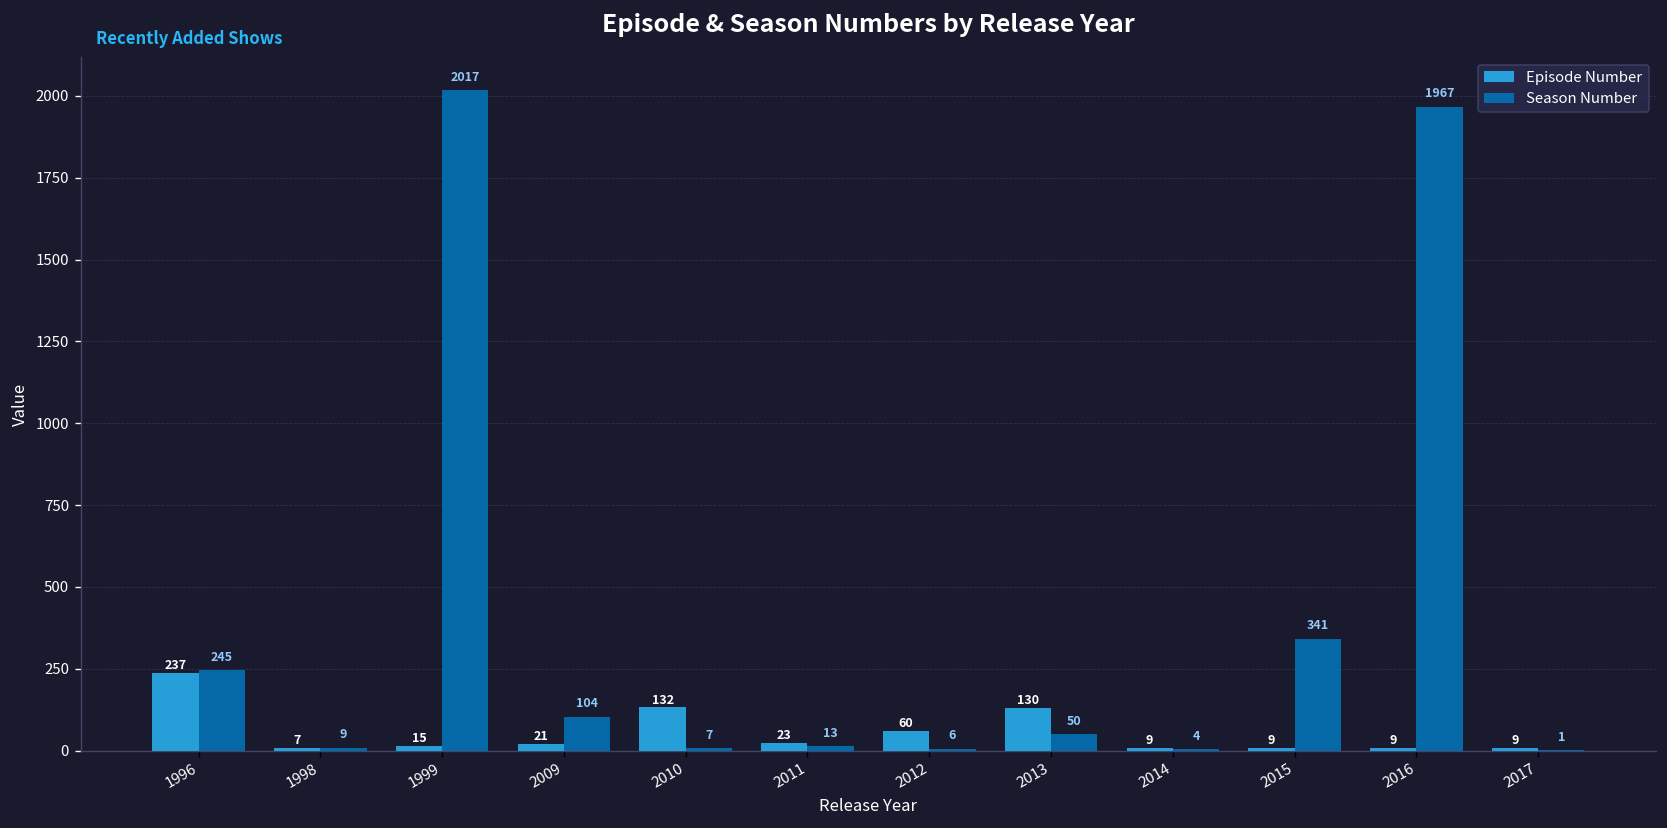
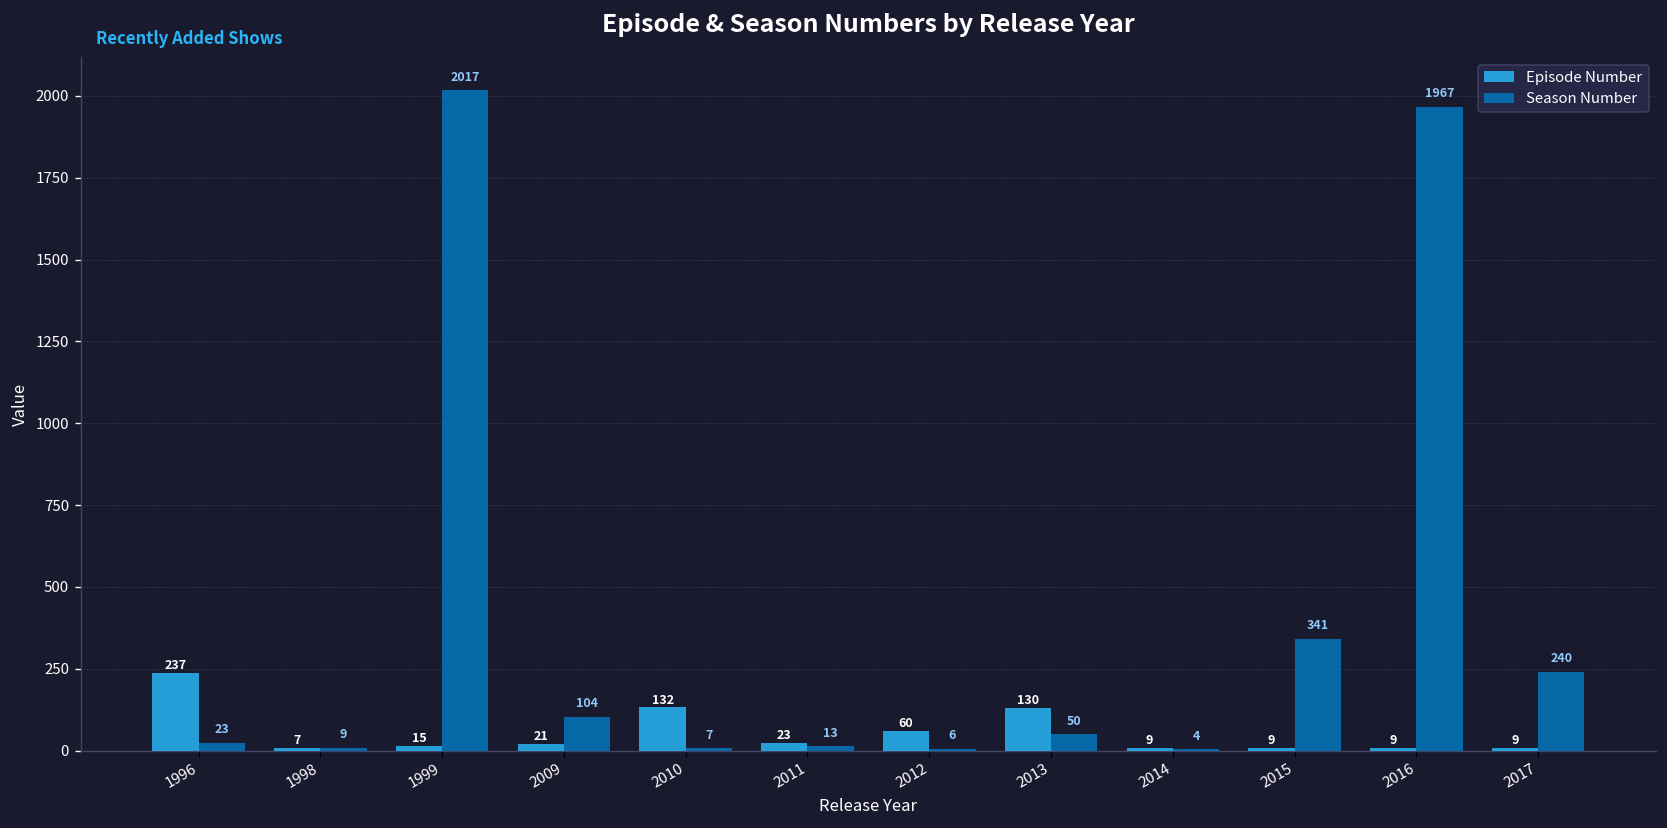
Season Number, 1996: 245 -> 23
Season Number, 2017: 1 -> 240
